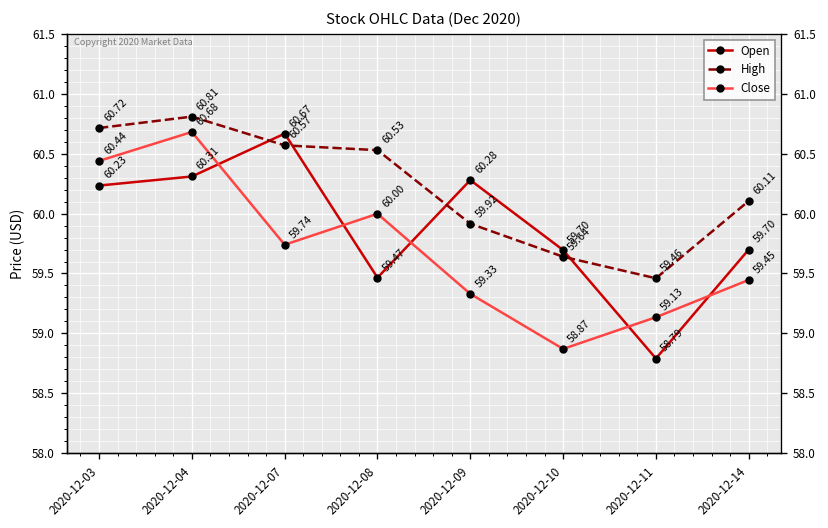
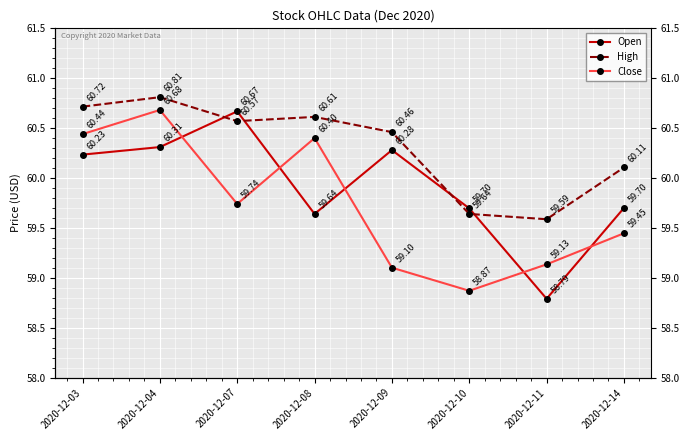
Open, 2020-12-08: 59.47 -> 59.64
High, 2020-12-08: 60.53 -> 60.61
Close, 2020-12-08: 60.00 -> 60.40
High, 2020-12-09: 59.92 -> 60.46
Close, 2020-12-09: 59.33 -> 59.10
High, 2020-12-11: 59.46 -> 59.59
